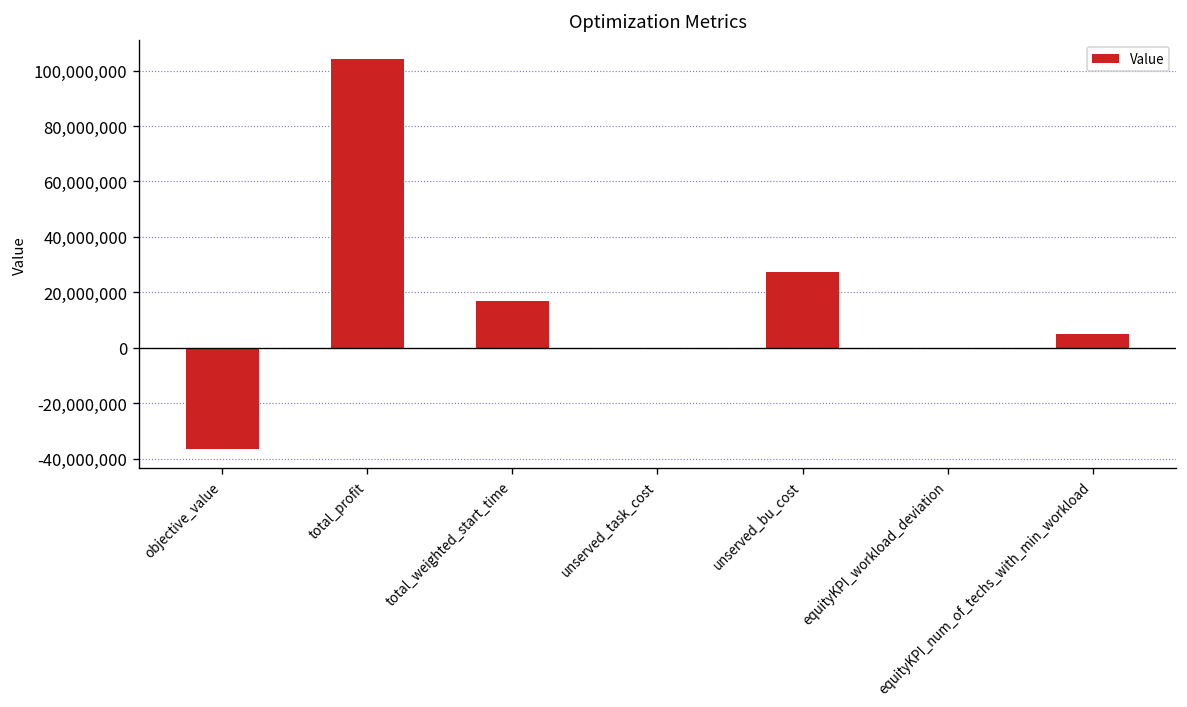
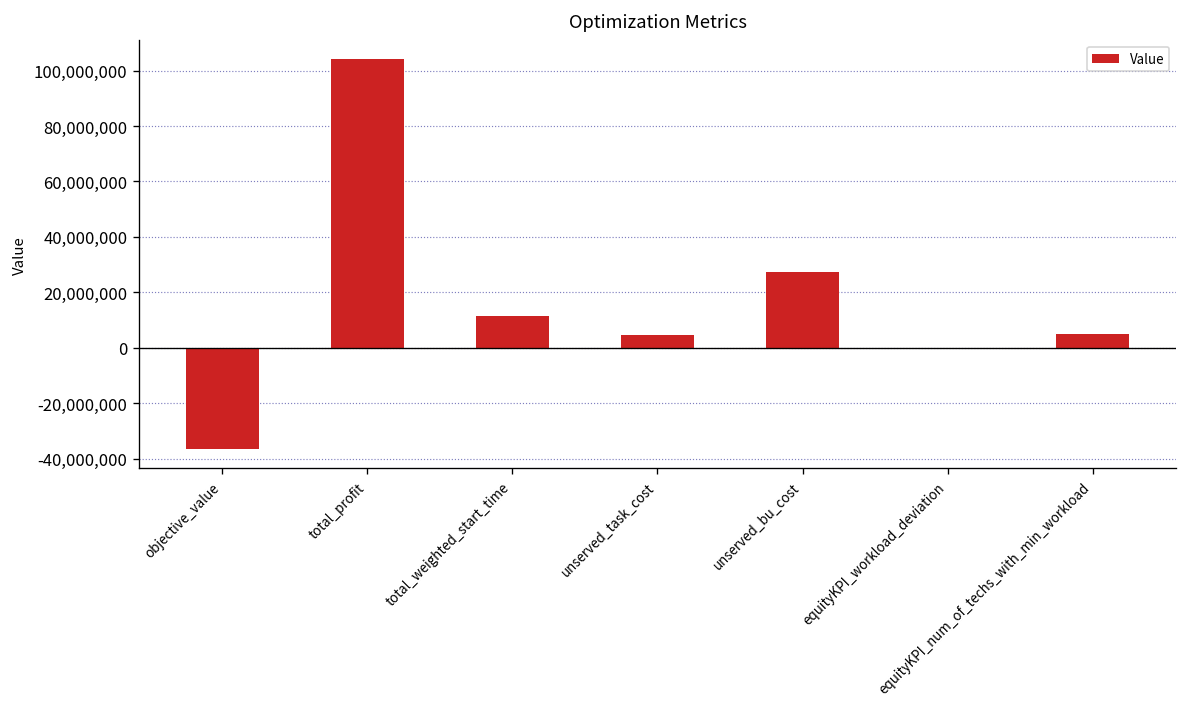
total_weighted_start_time: 17,000,000 -> 11,000,000
unserved_task_cost: 0 -> 5,000,000
